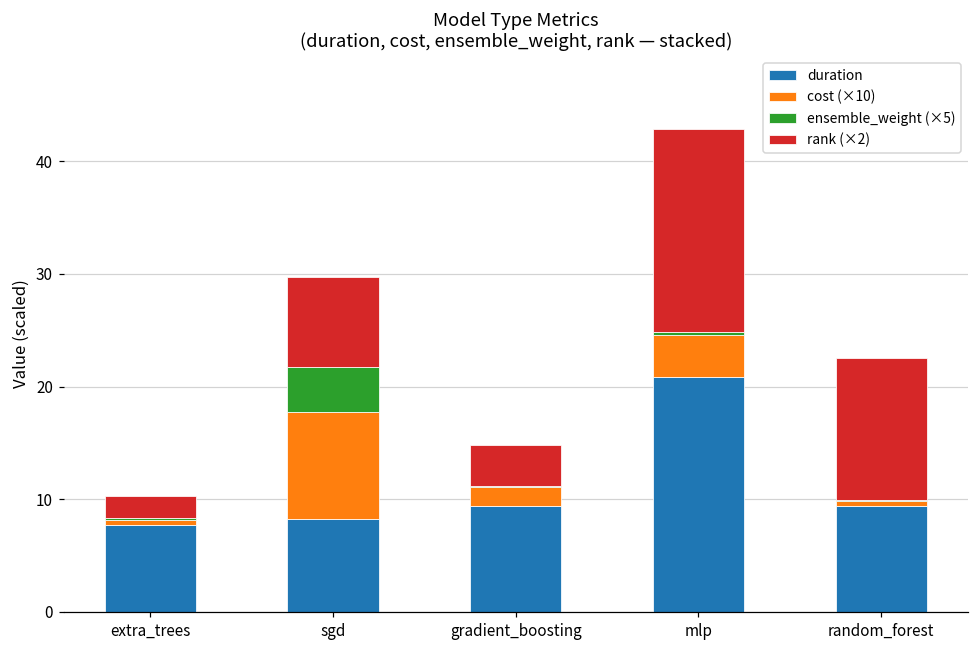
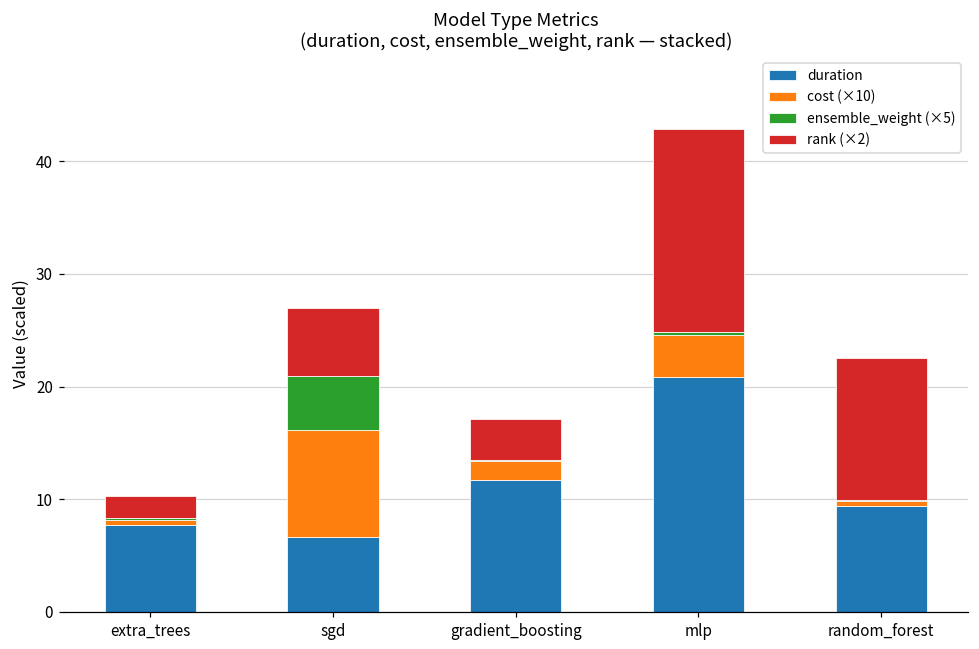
duration, sgd: 8.2 -> 6.7
ensemble_weight (×5), sgd: 4.0 -> 4.8
rank (×2), sgd: 8.0 -> 6.0
duration, gradient_boosting: 9.4 -> 11.7
